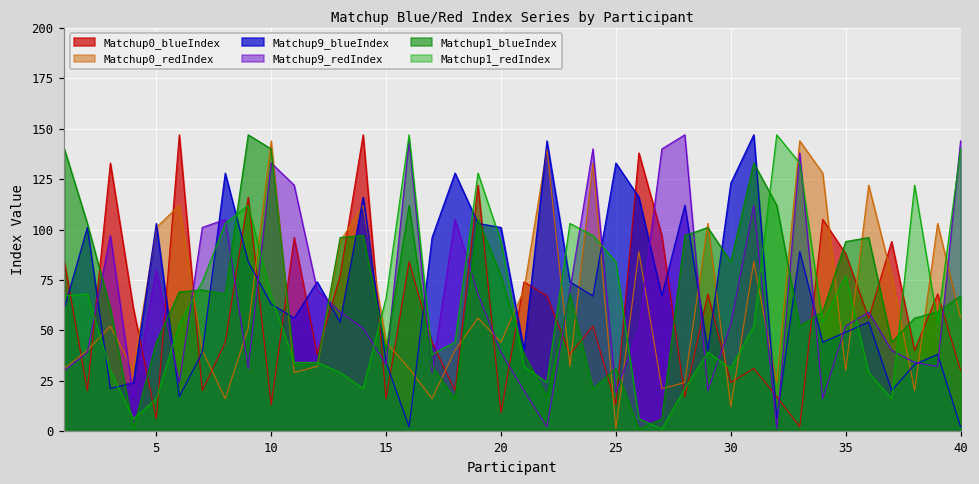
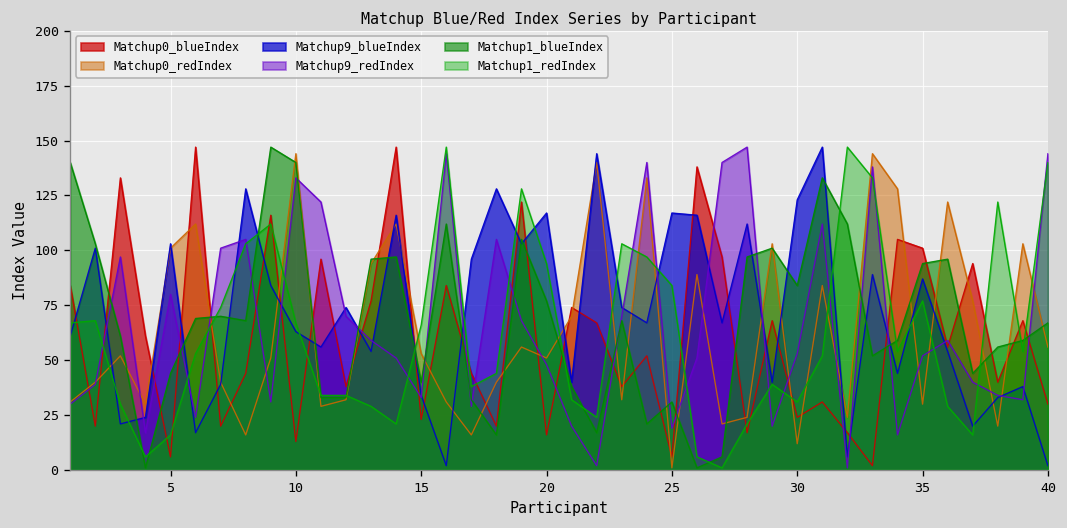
Matchup0_blueIndex, 15: 16 -> 23
Matchup0_redIndex, 15: 44 -> 53
Matchup0_blueIndex, 20: 9 -> 16
Matchup0_redIndex, 20: 44 -> 51
Matchup9_blueIndex, 20: 101 -> 117
Matchup9_redIndex, 20: 39 -> 48
Matchup0_blueIndex, 25: 13 -> 6
Matchup9_blueIndex, 25: 133 -> 117
Matchup0_blueIndex, 35: 88 -> 101
Matchup9_blueIndex, 35: 49 -> 87
